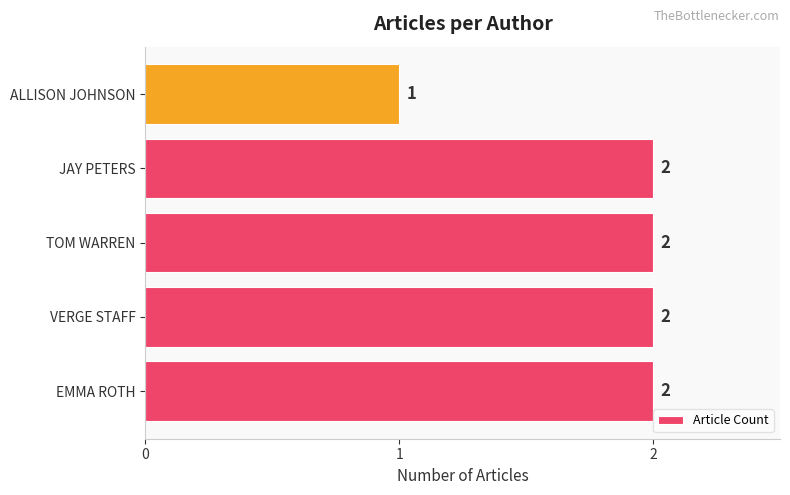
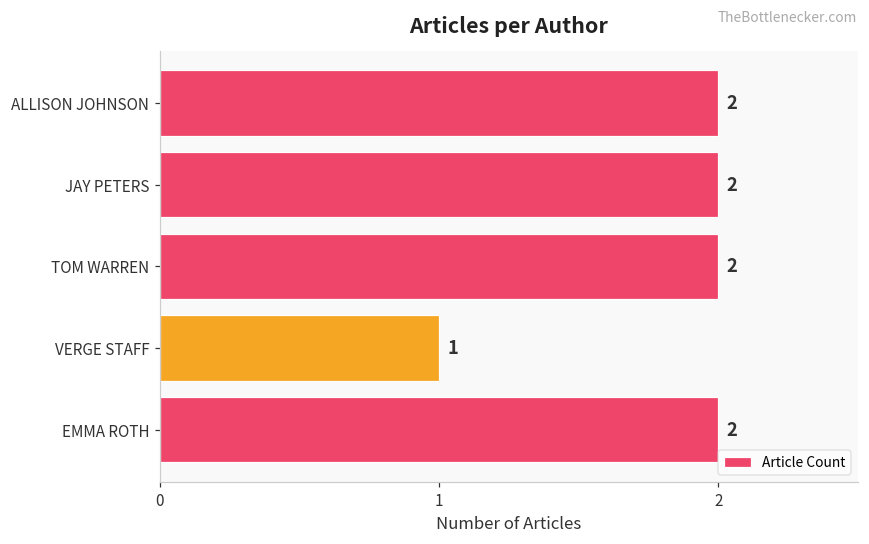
ALLISON JOHNSON: 1 -> 2
VERGE STAFF: 2 -> 1
